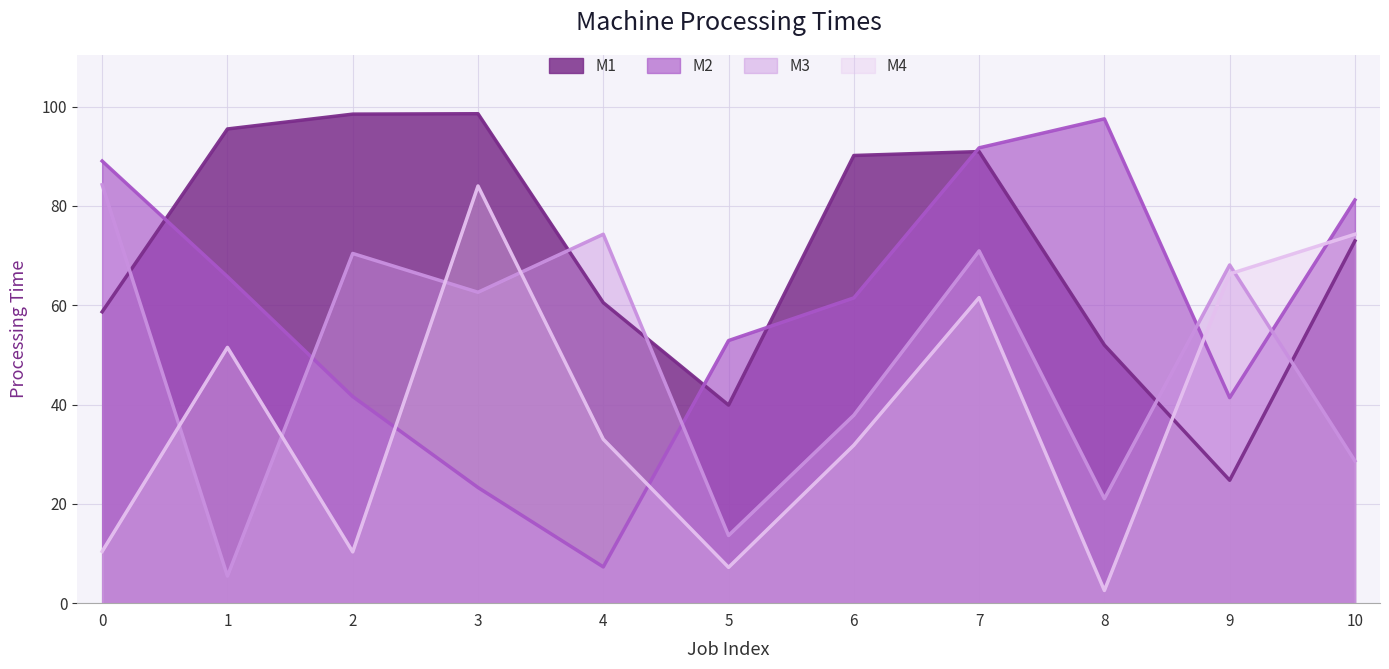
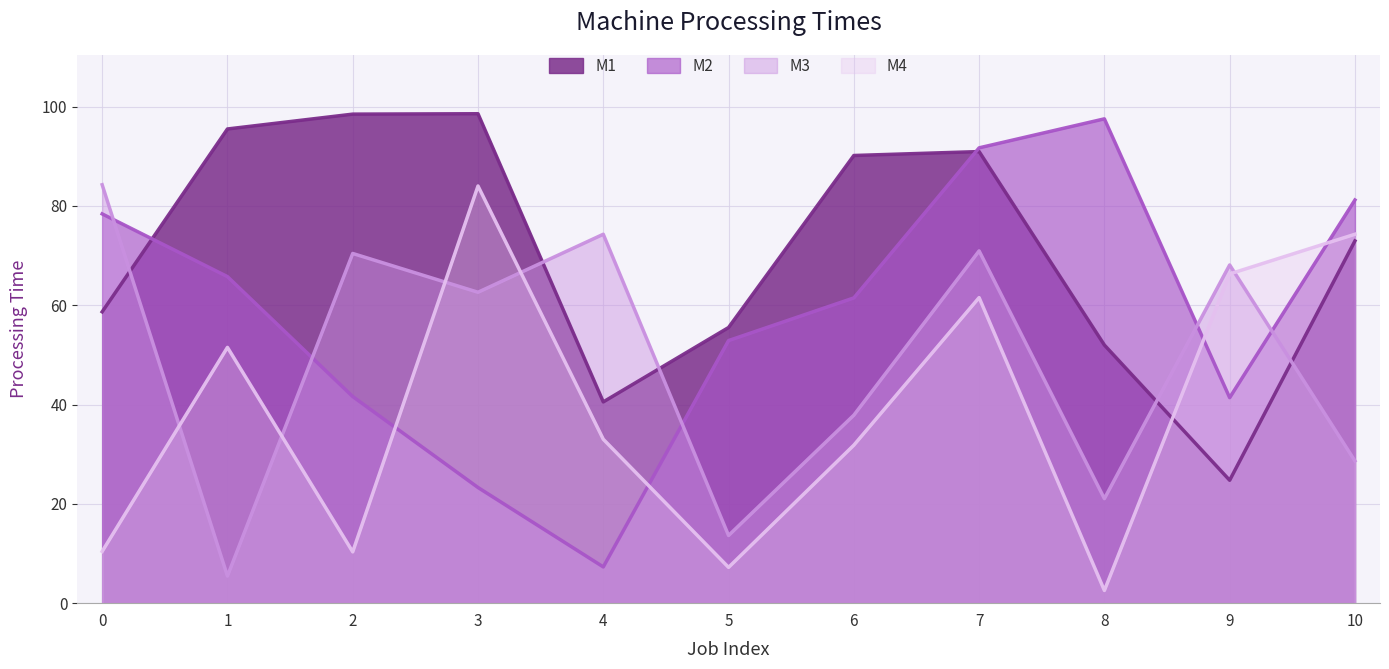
M2, 0: 89 -> 78
M1, 4: 61 -> 41
M1, 5: 40 -> 56
